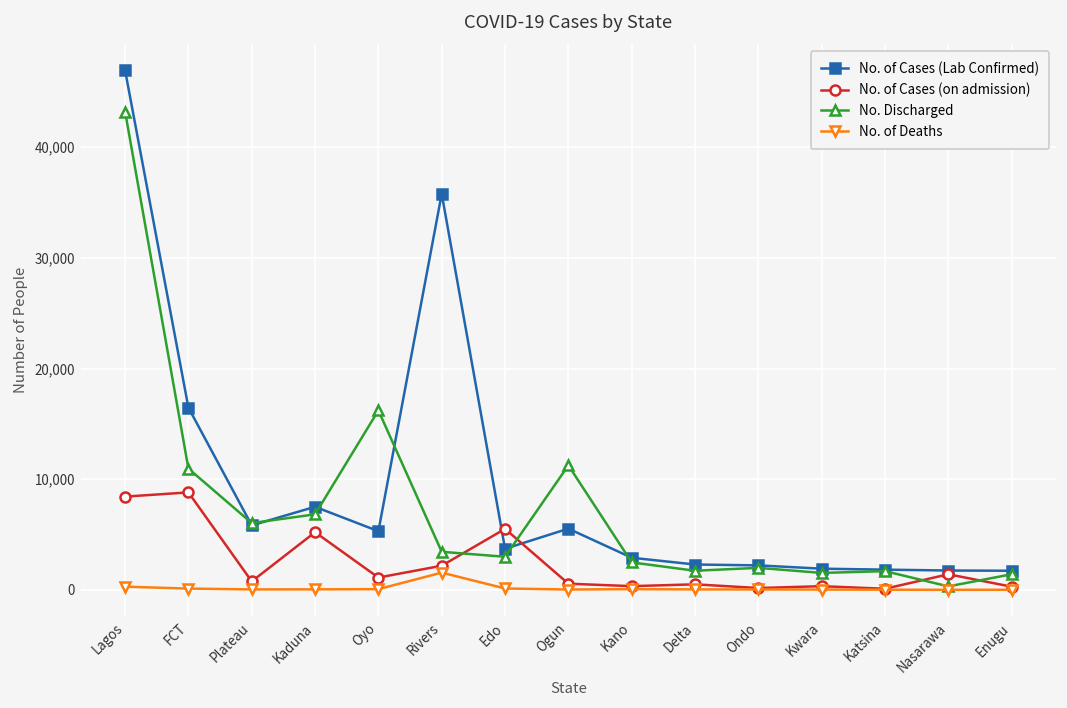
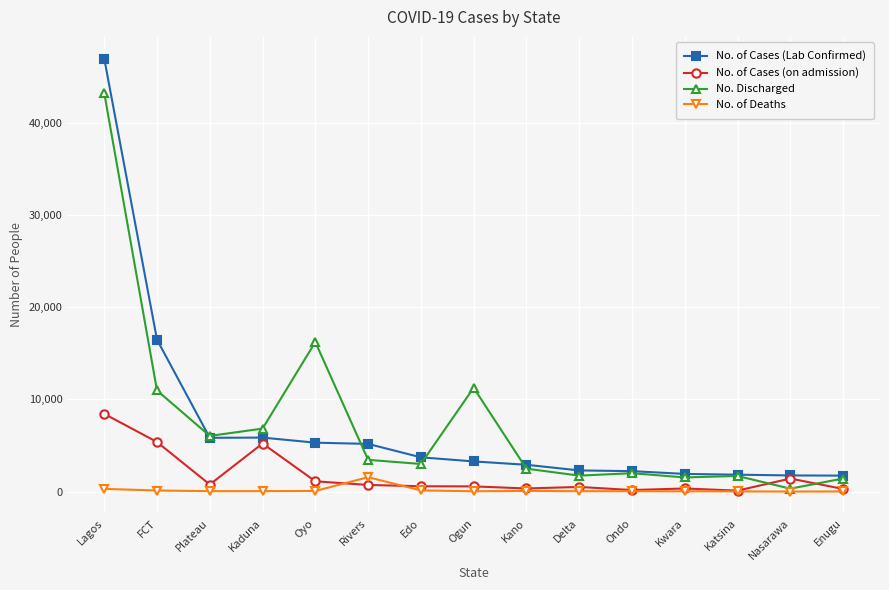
No. of Cases (on admission), FCT: 9,000 -> 5,000
No. of Cases (Lab Confirmed), Kaduna: 8,000 -> 6,000
No. of Cases (Lab Confirmed), Rivers: 36,000 -> 5,000
No. of Cases (on admission), Rivers: 2,000 -> 1,000
No. of Cases (on admission), Edo: 6,000 -> 1,000
No. of Cases (Lab Confirmed), Ogun: 6,000 -> 3,000
